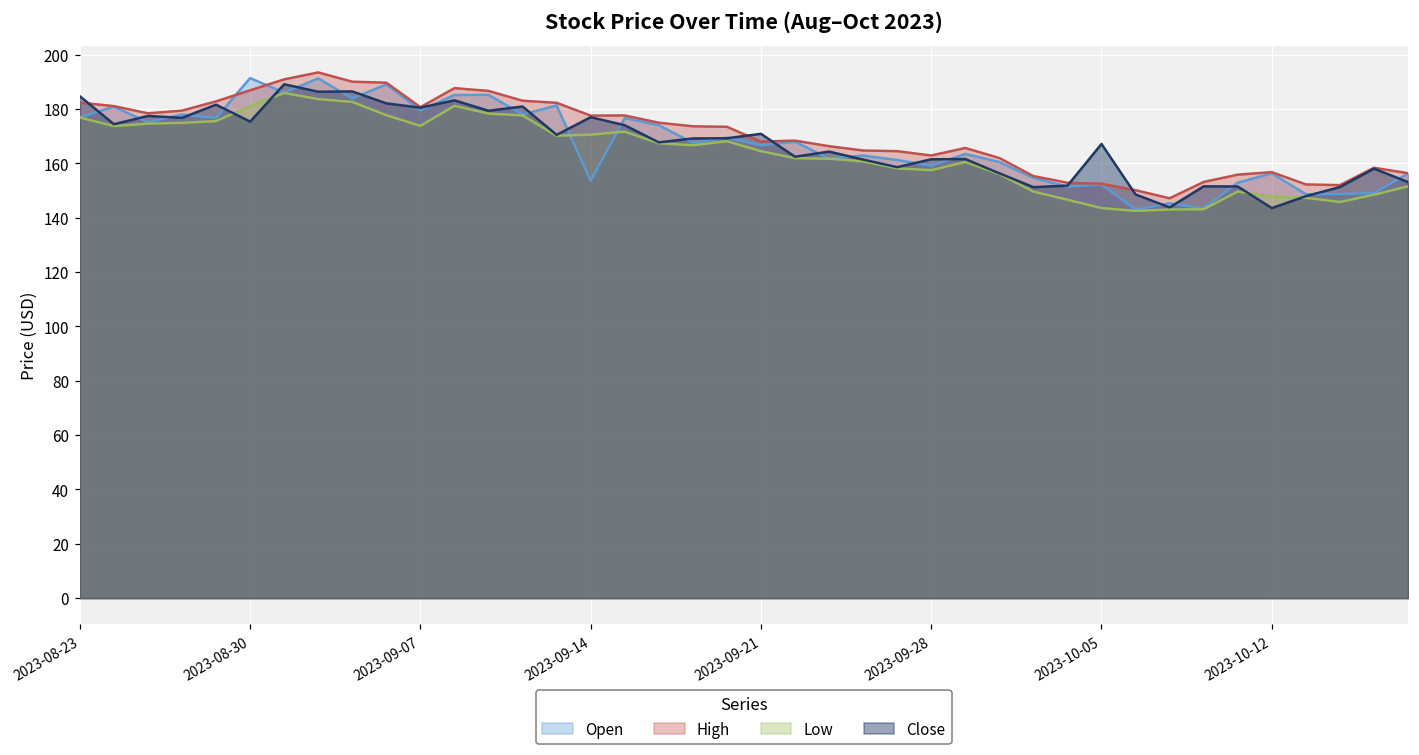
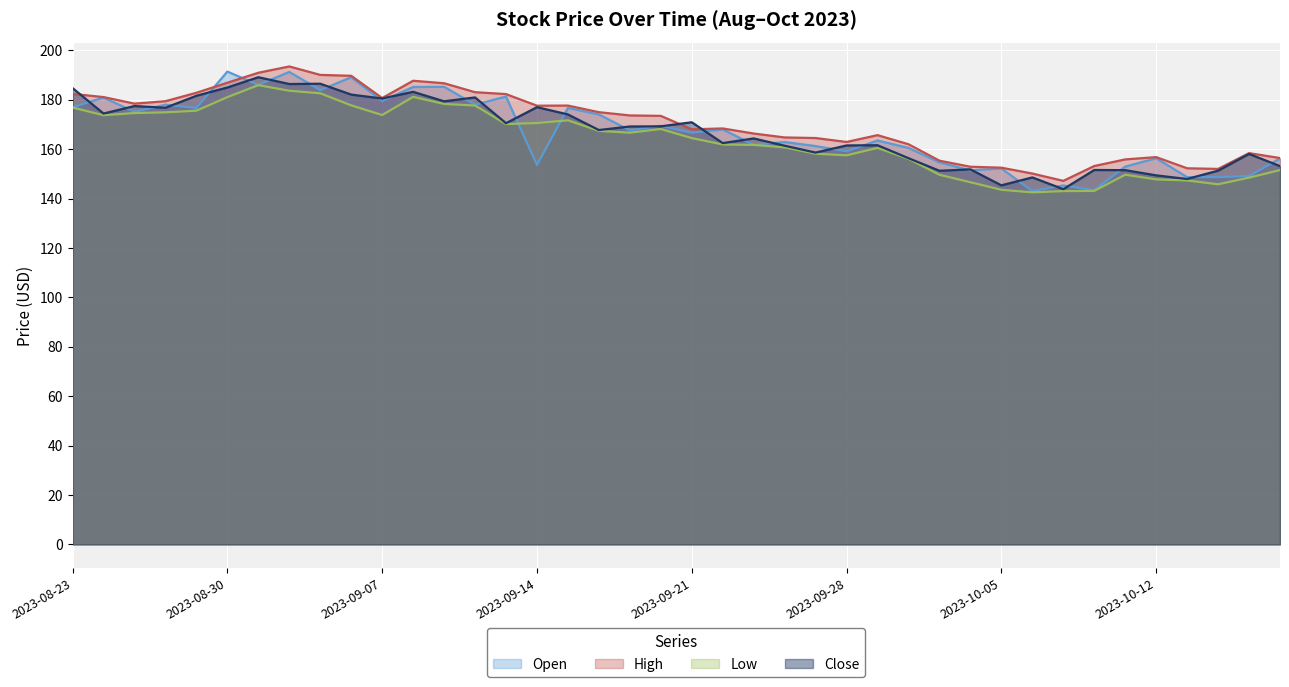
Close, 2023-08-30: 175 -> 185
Close, 2023-10-05: 167 -> 145
Close, 2023-10-12: 144 -> 149
